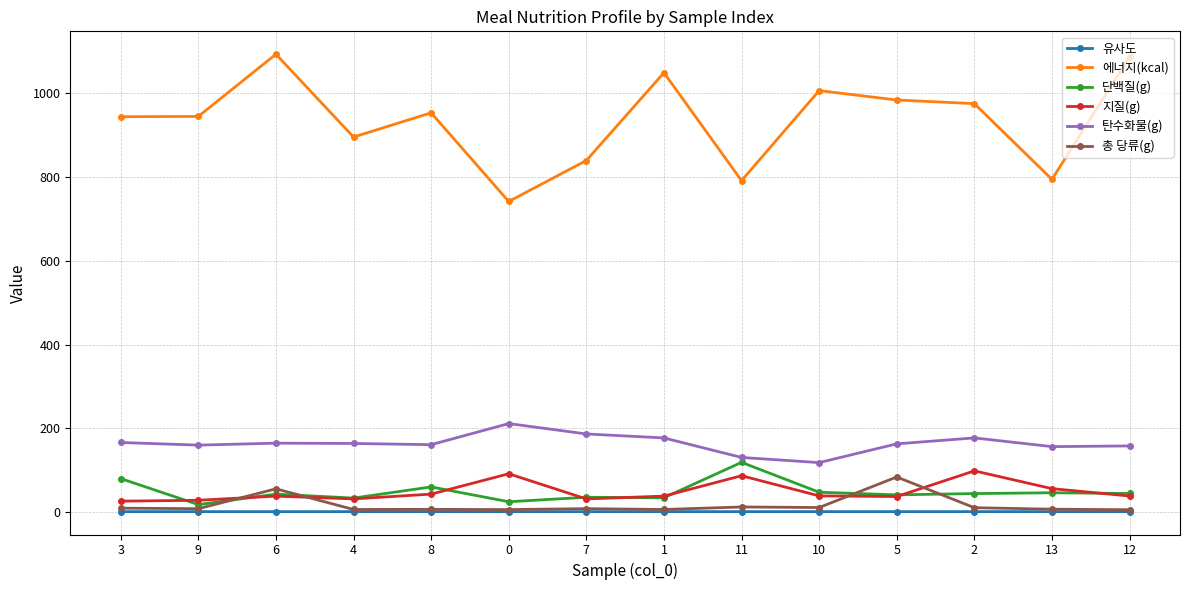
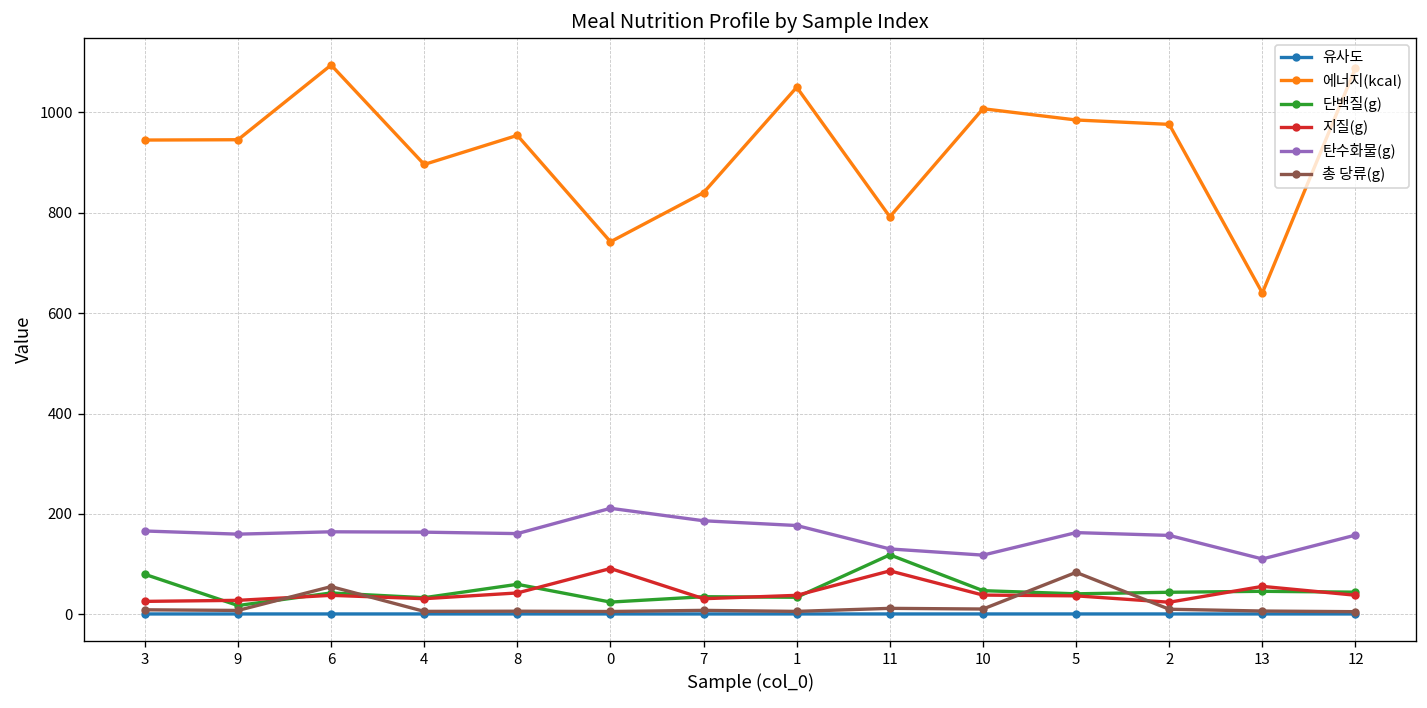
지질(g), 2: 100 -> 20
탄수화물(g), 2: 180 -> 160
에너지(kcal), 13: 790 -> 640
탄수화물(g), 13: 160 -> 110
